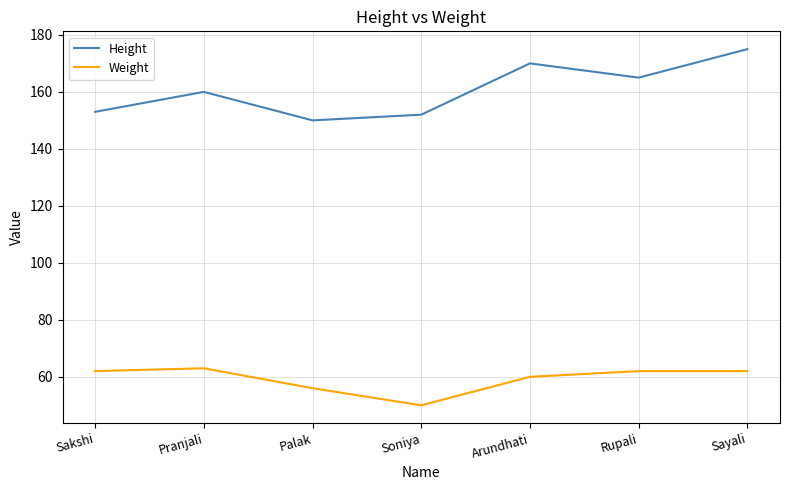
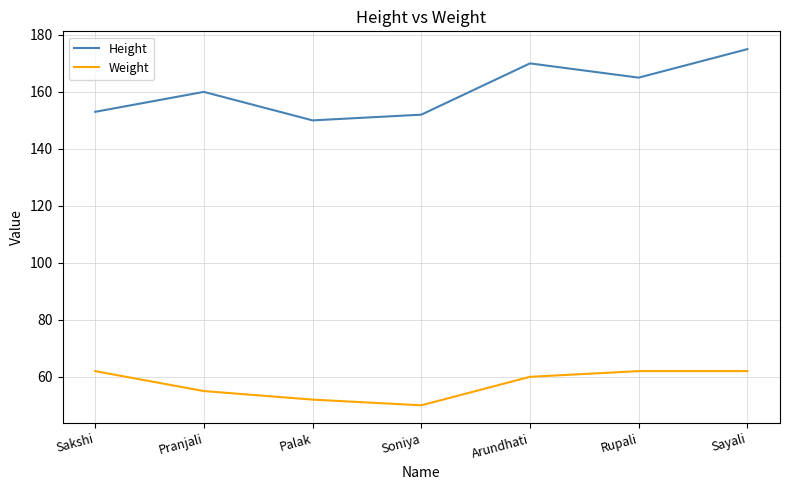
Weight, Pranjali: 63 -> 55
Weight, Palak: 56 -> 52
